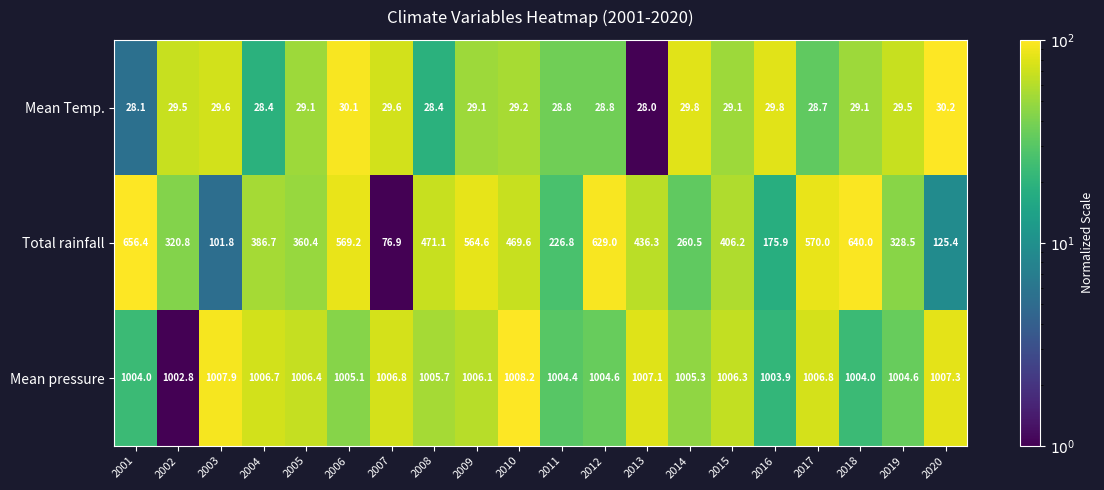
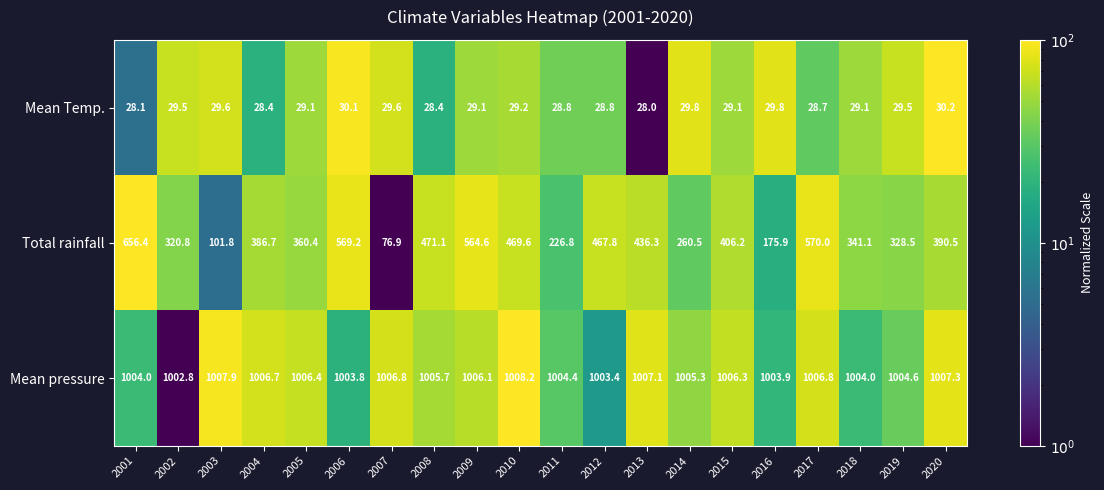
Total rainfall, 2012: 629.0 -> 467.8
Total rainfall, 2018: 640.0 -> 341.1
Total rainfall, 2020: 125.4 -> 390.5
Mean pressure, 2006: 1005.1 -> 1003.8
Mean pressure, 2012: 1004.6 -> 1003.4
